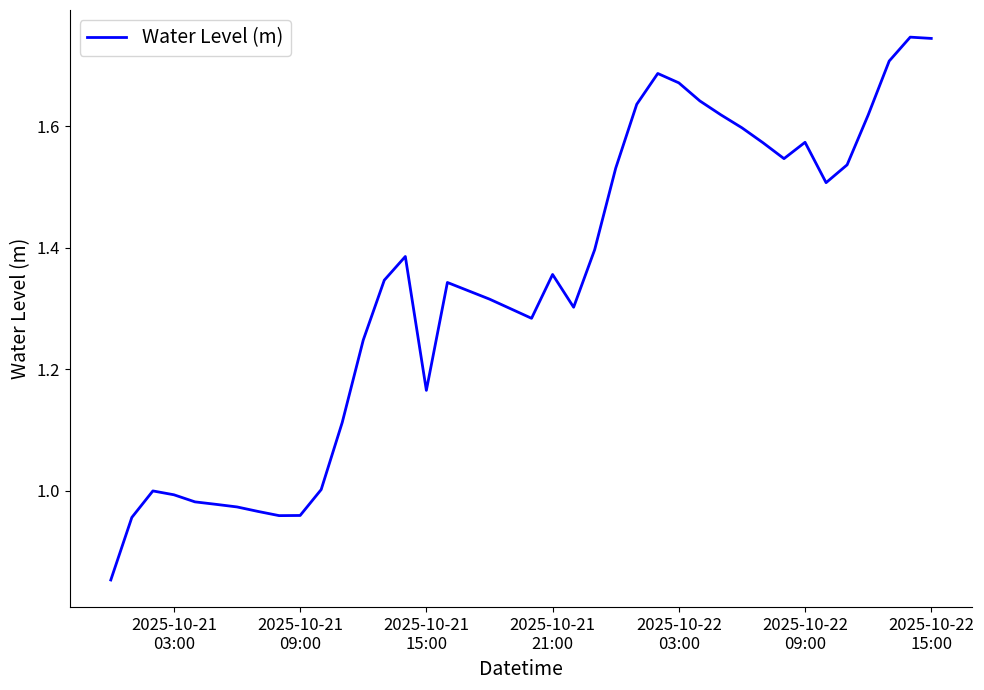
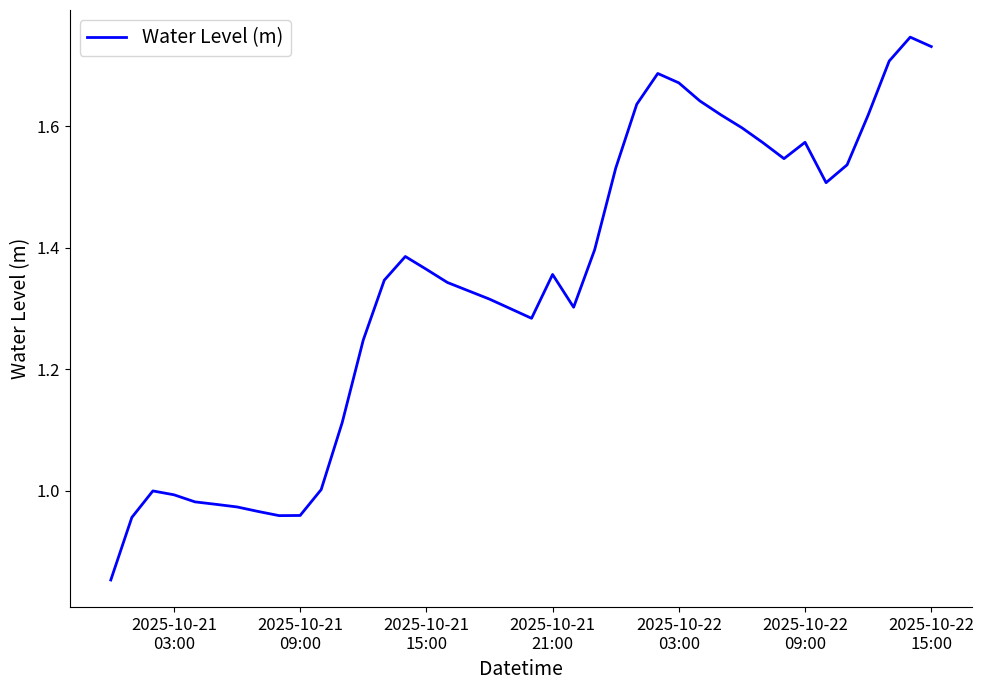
2025-10-21 15:00: 1.16 -> 1.36
2025-10-22 15:00: 1.74 -> 1.73
